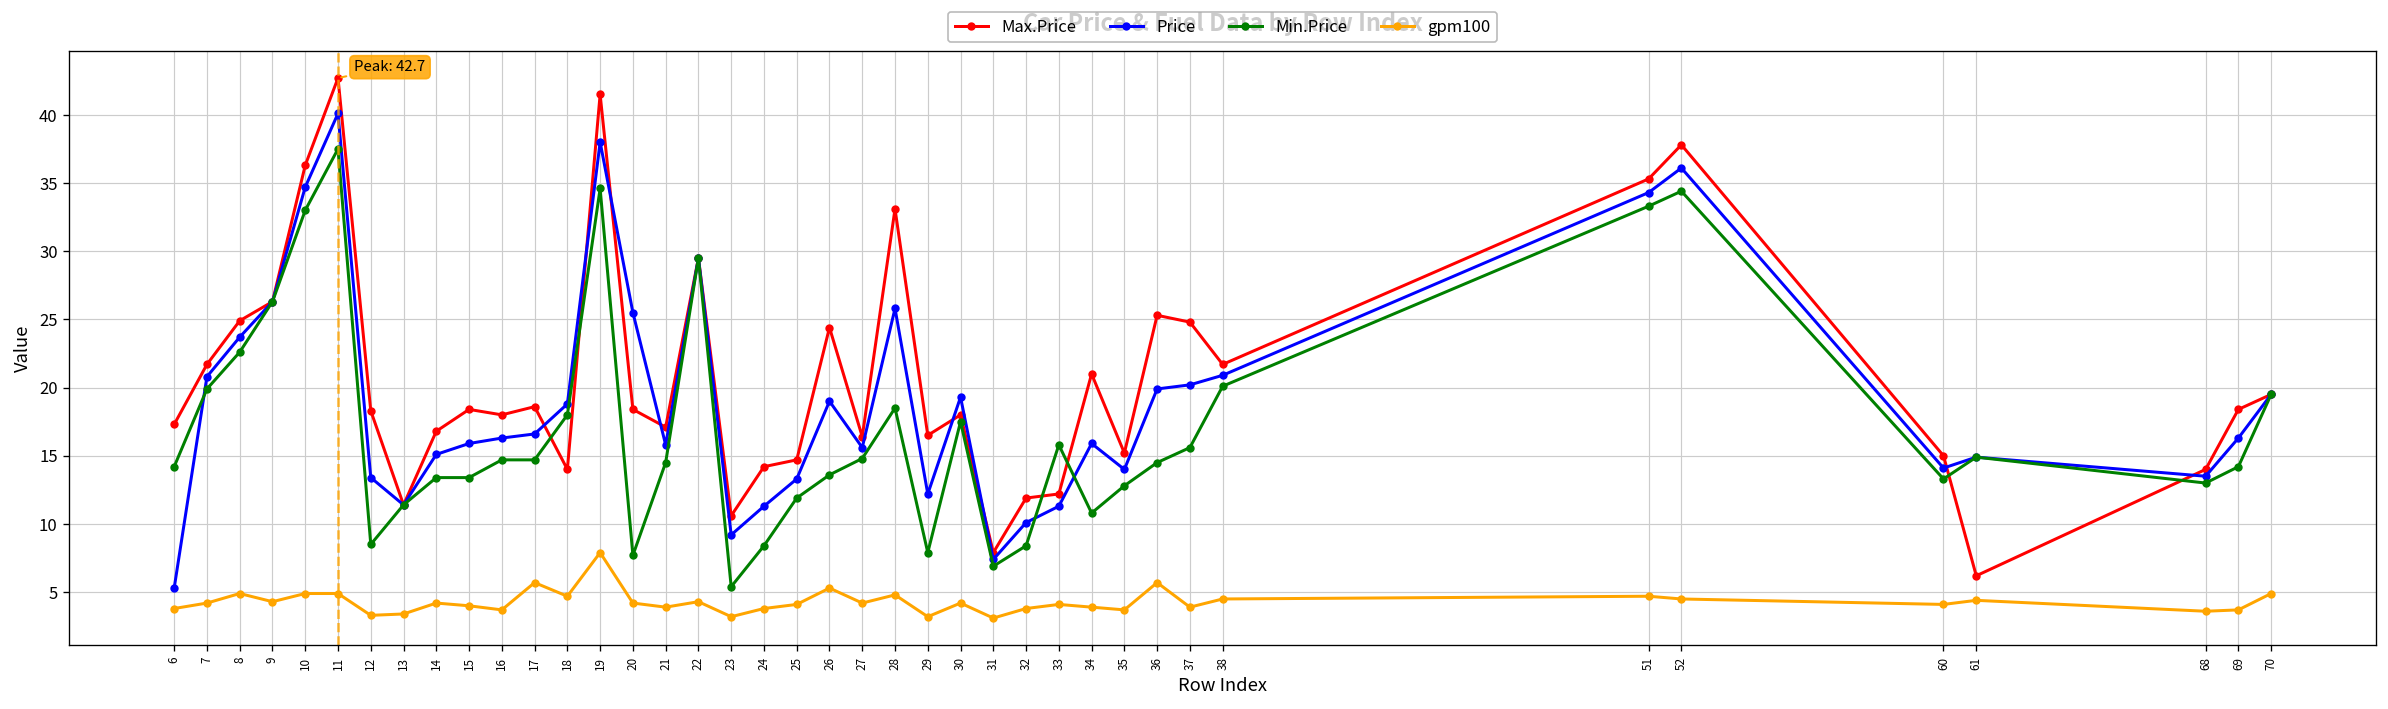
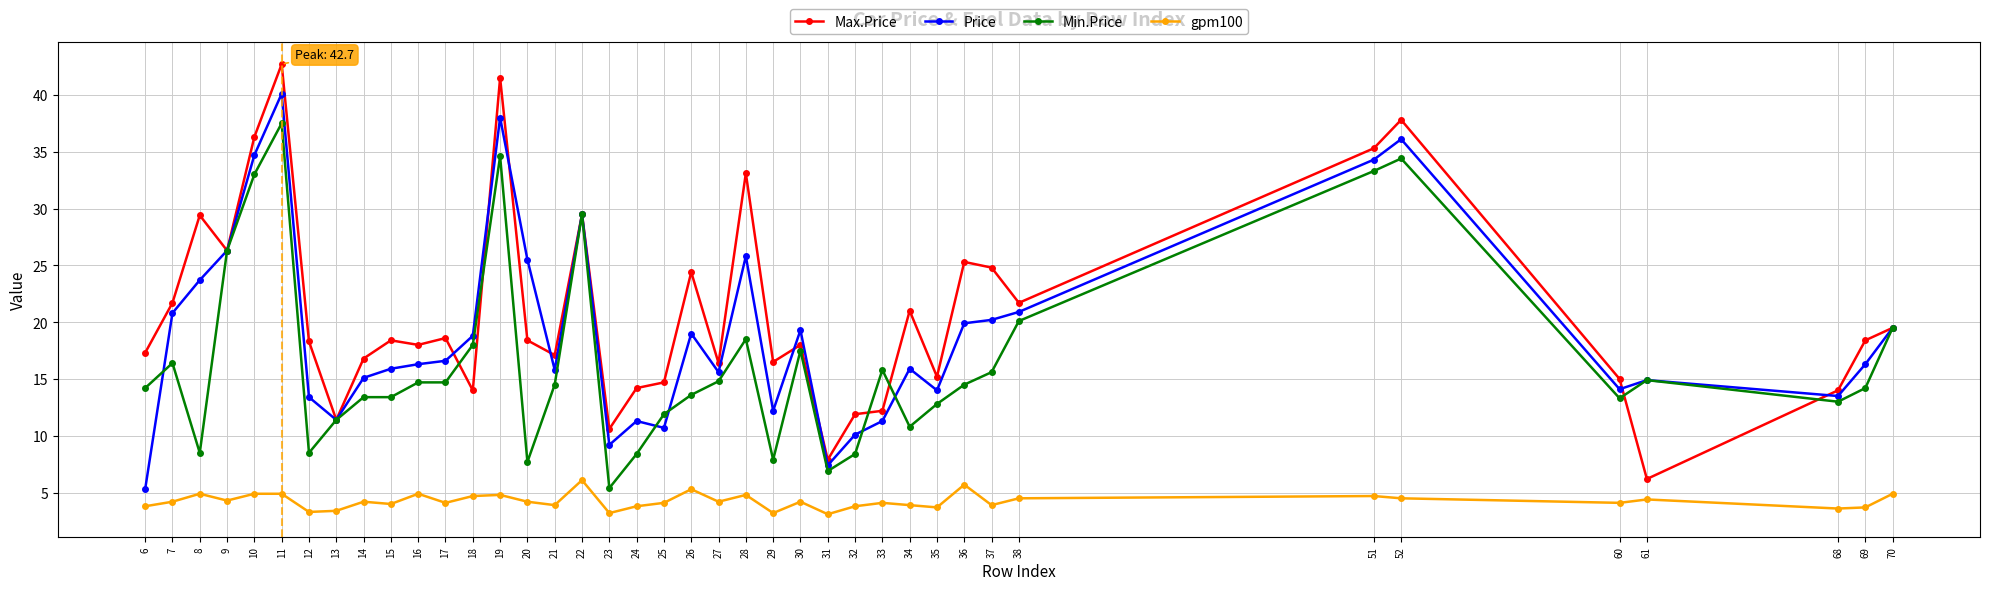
Min.Price, 7: 19.9 -> 16.4
Max.Price, 8: 24.9 -> 29.4
Min.Price, 8: 22.6 -> 8.5
gpm100, 16: 3.7 -> 4.9
gpm100, 17: 5.7 -> 4.1
gpm100, 19: 7.9 -> 4.8
gpm100, 22: 4.3 -> 6.1
Price, 25: 13.3 -> 10.7
